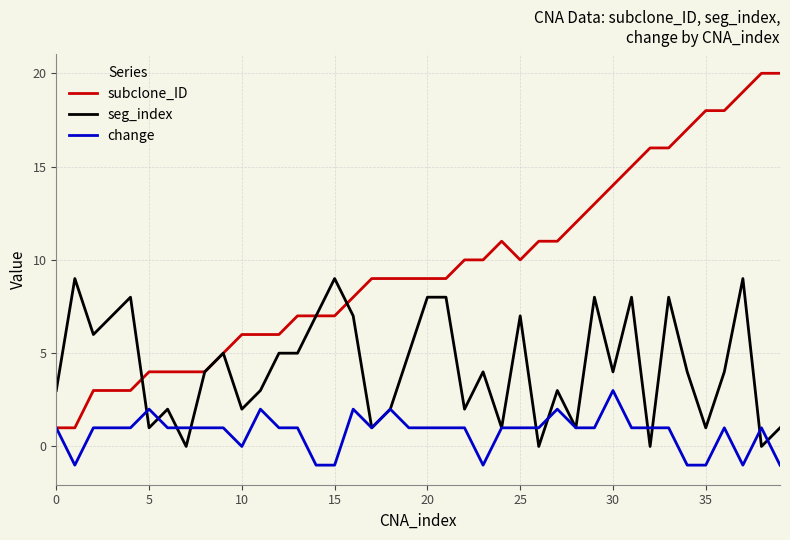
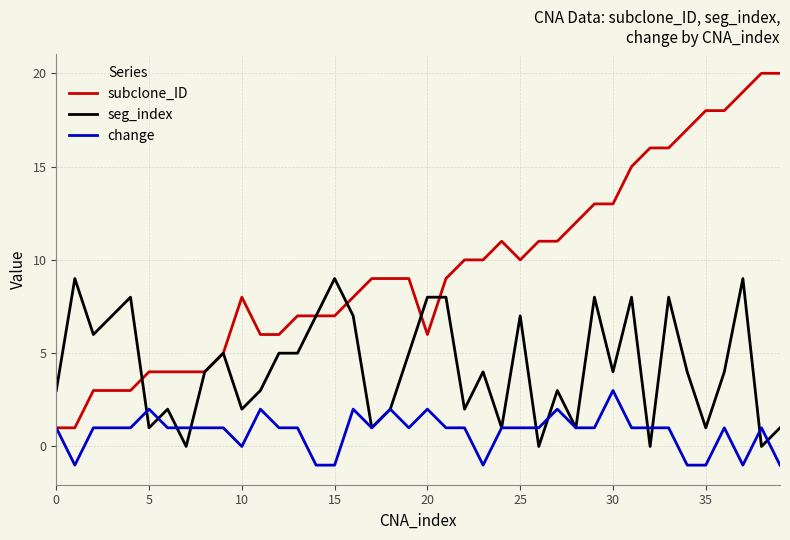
subclone_ID, 10: 6 -> 8
subclone_ID, 20: 9 -> 6
change, 20: 1 -> 2
subclone_ID, 30: 14 -> 13
